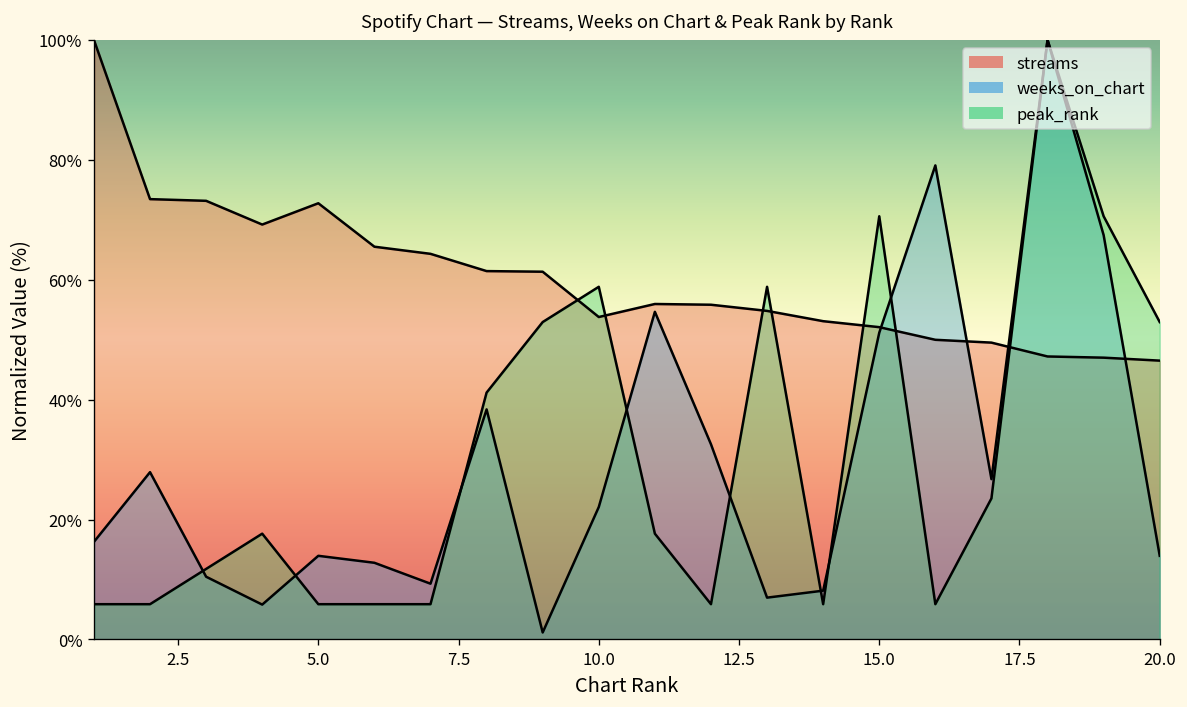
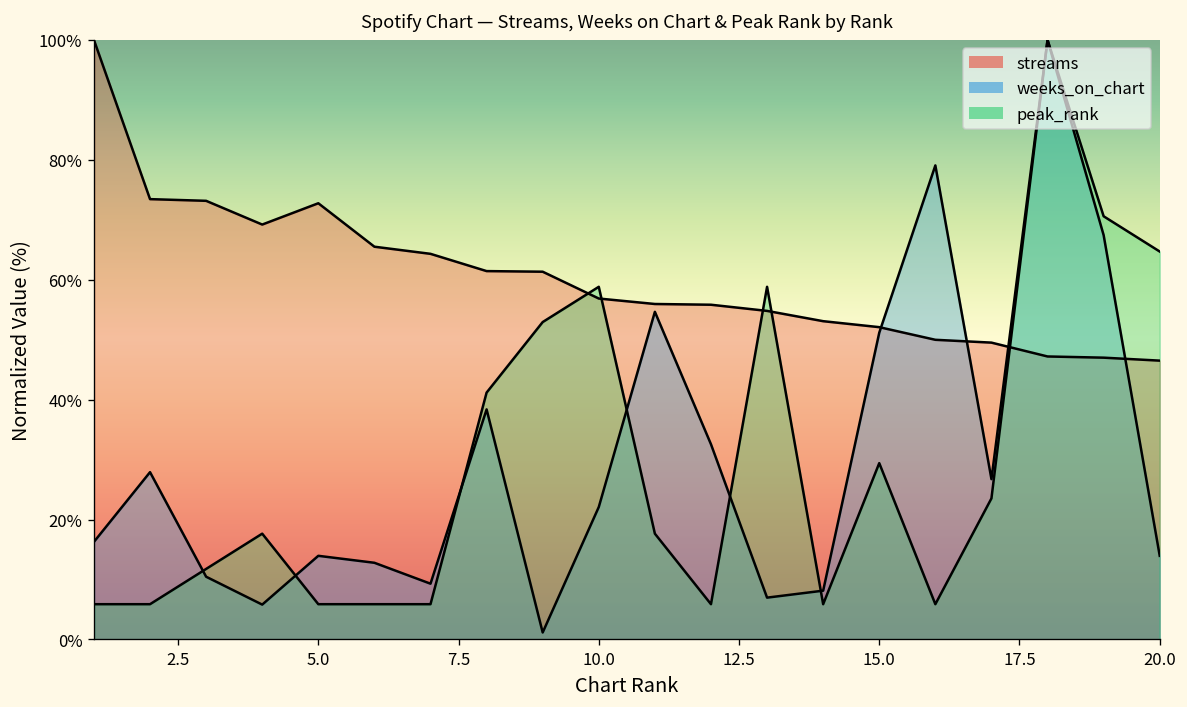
streams, 10.0: 54% -> 57%
peak_rank, 15.0: 71% -> 29%
peak_rank, 20.0: 53% -> 65%
